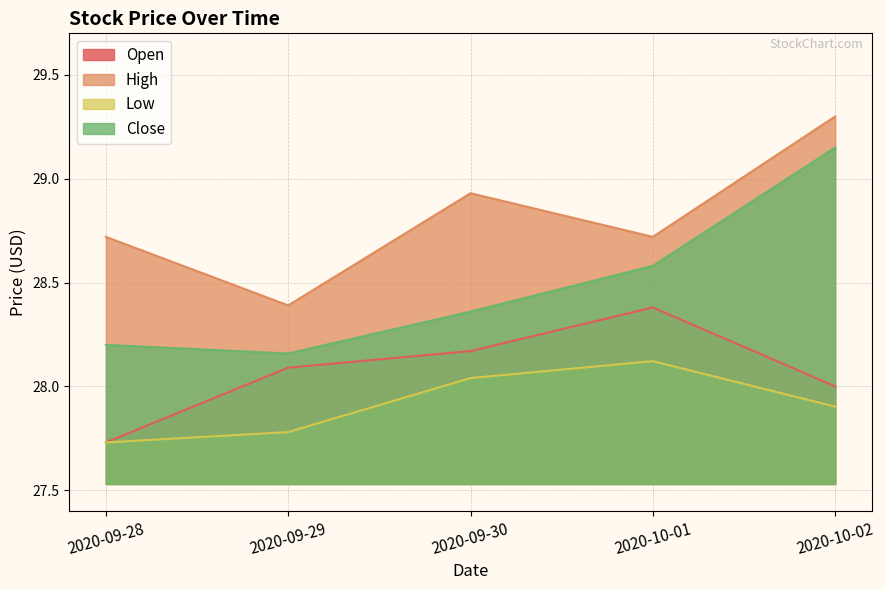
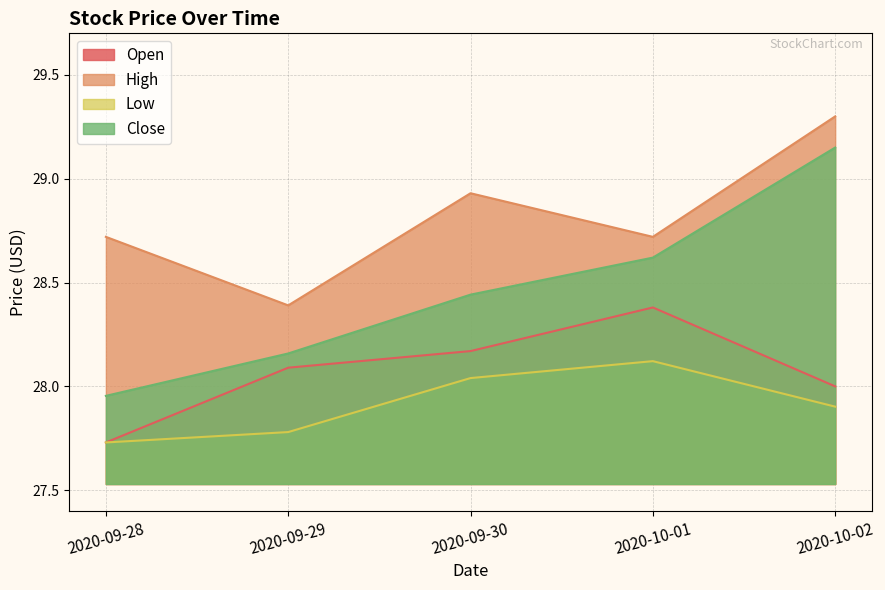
Close, 2020-09-28: 28.20 -> 27.95
Close, 2020-09-30: 28.36 -> 28.44
Close, 2020-10-01: 28.58 -> 28.62
